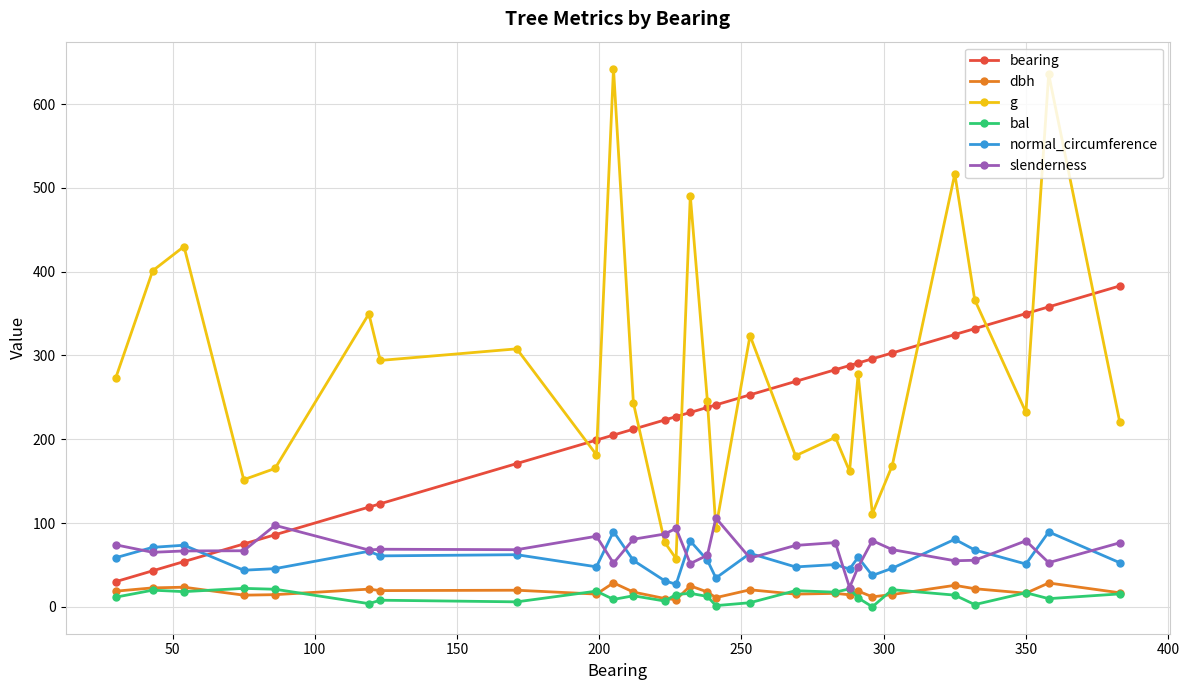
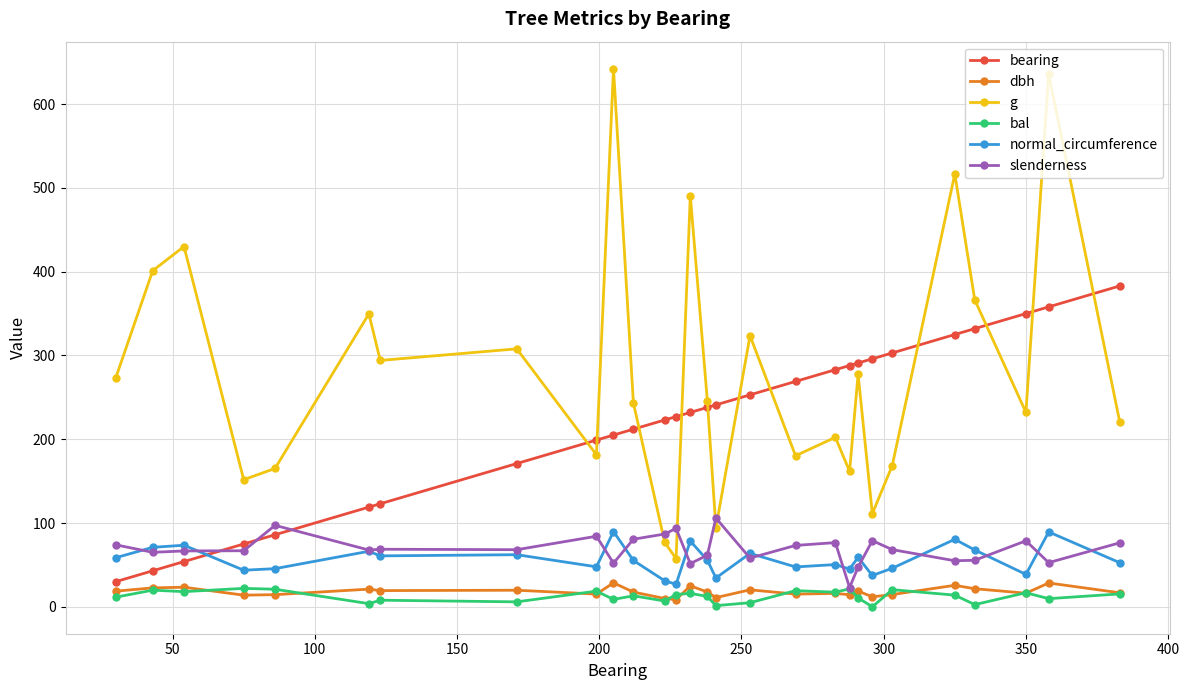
normal_circumference, 350: 50 -> 40
